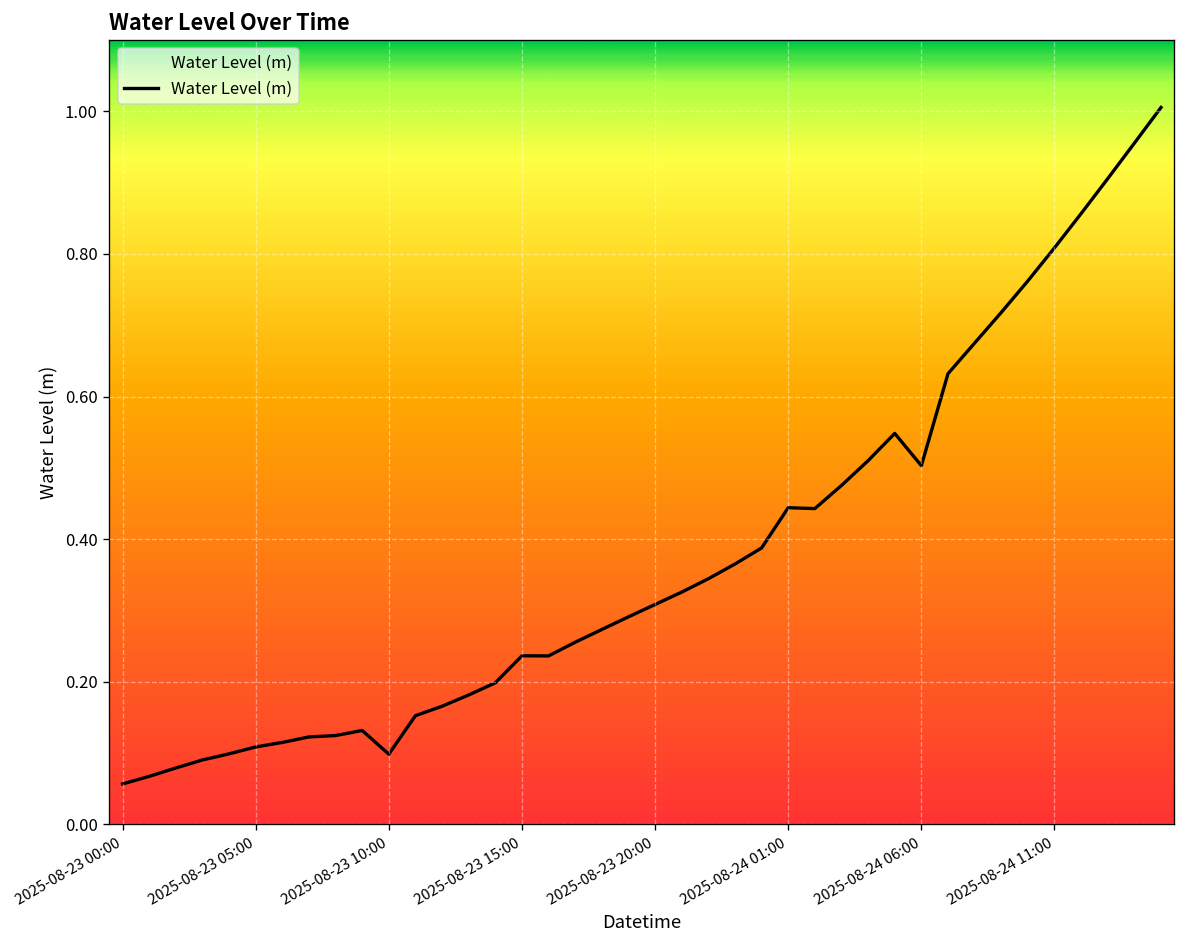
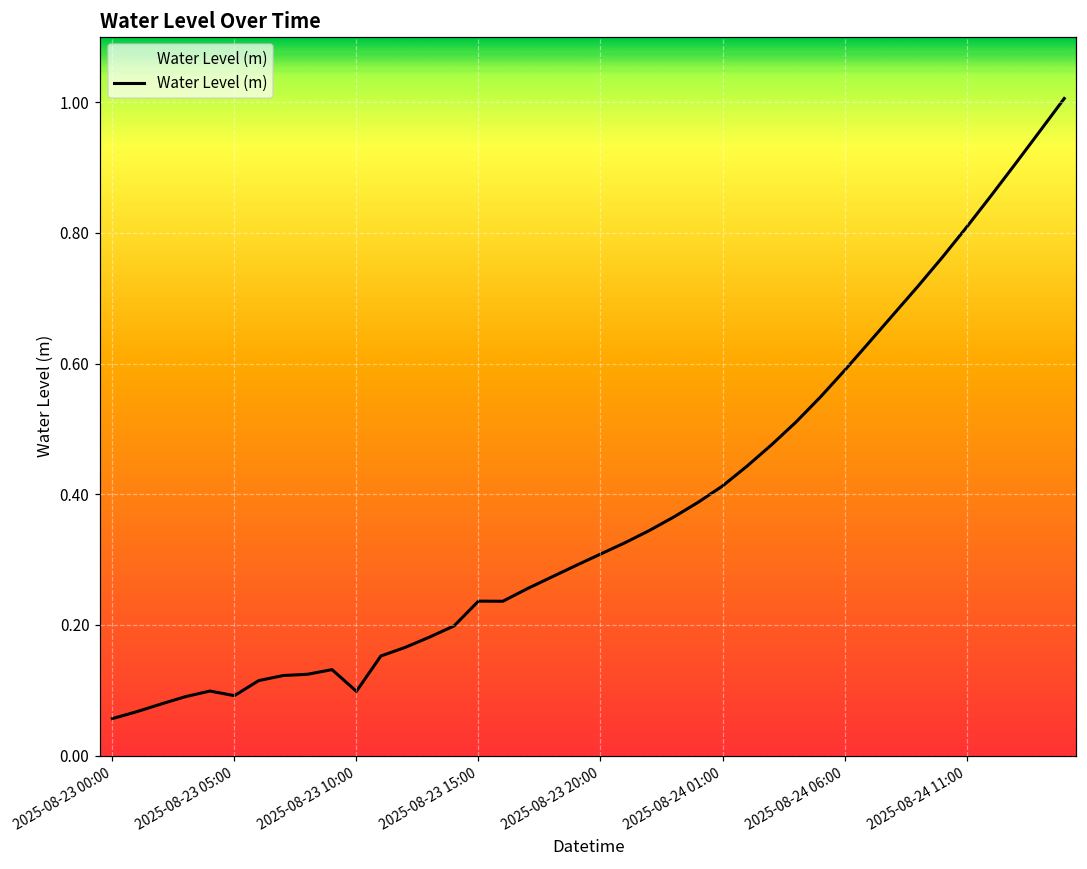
2025-08-23 05:00: 0.11 -> 0.09
2025-08-24 01:00: 0.44 -> 0.41
2025-08-24 06:00: 0.50 -> 0.59
